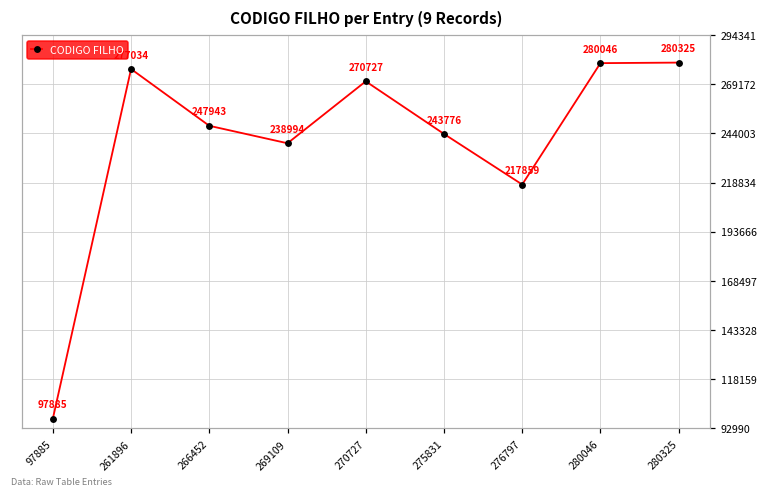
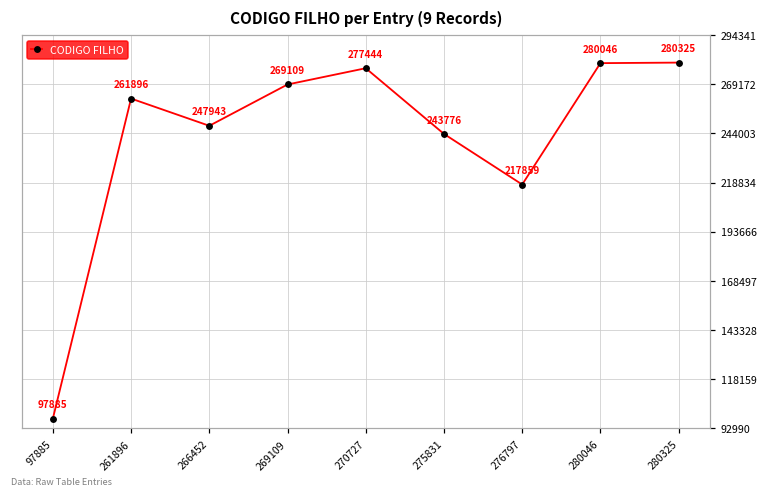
261896: 277000 -> 262000
269109: 238994 -> 269109
270727: 270727 -> 277444
